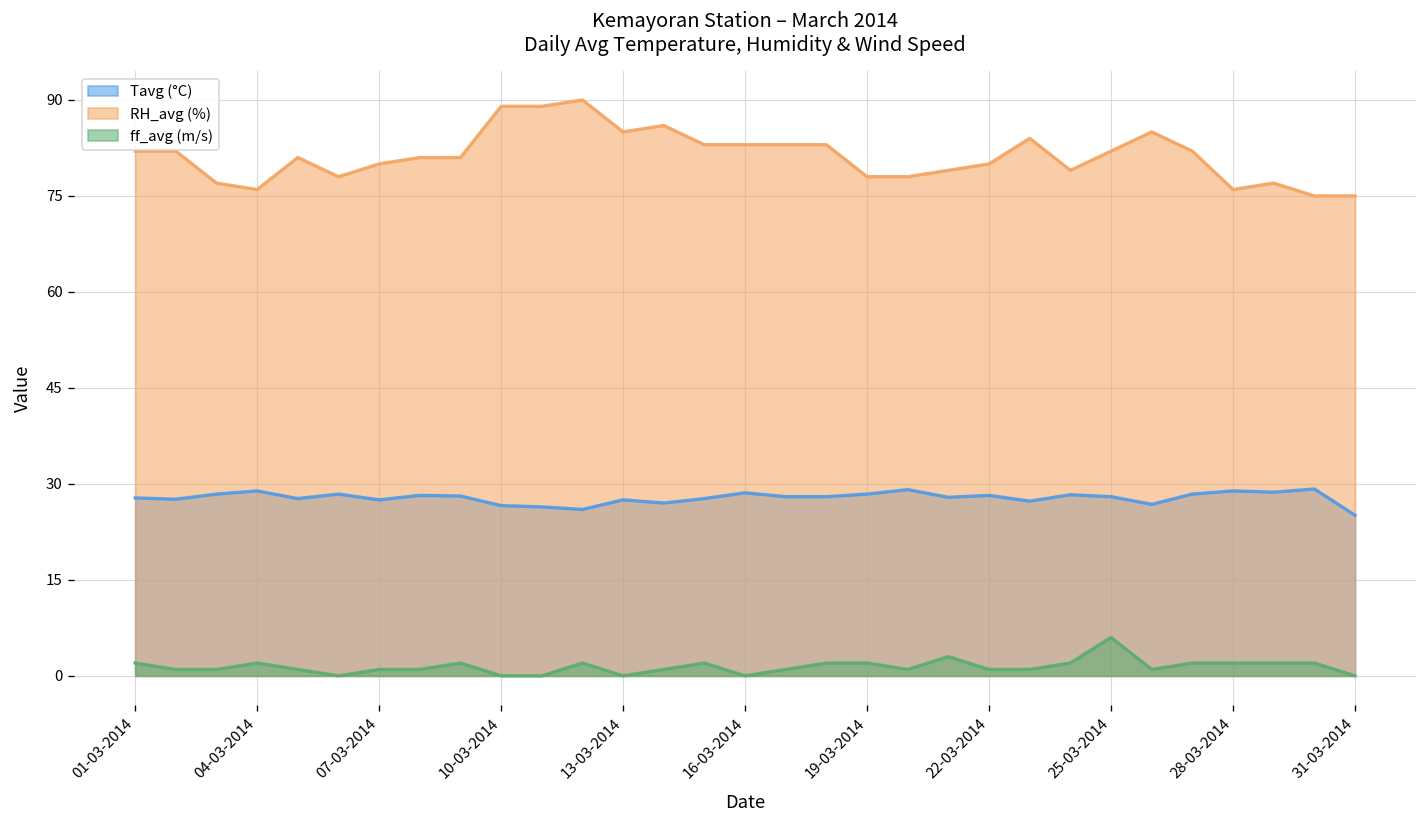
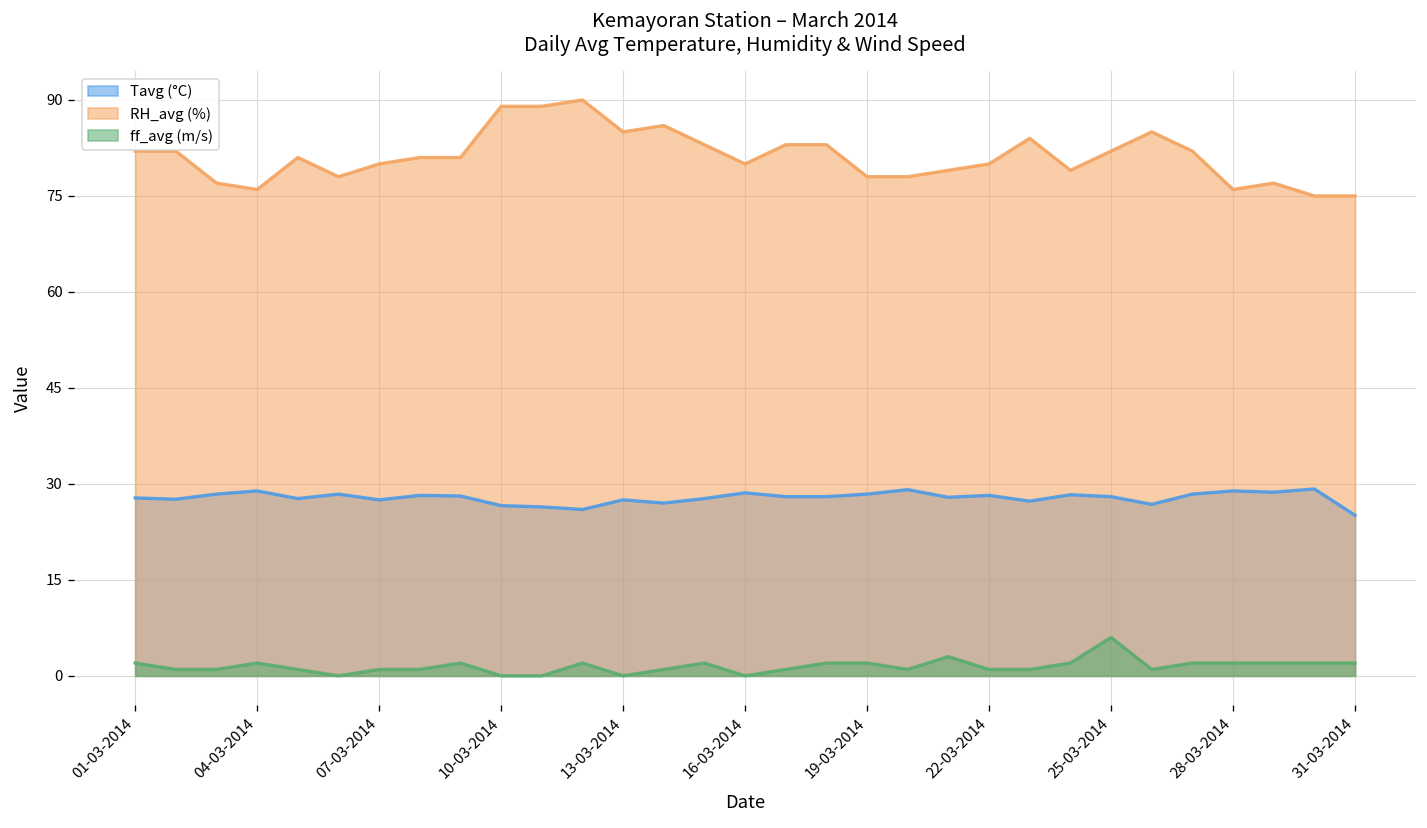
RH_avg (%), 16-03-2014: 83 -> 80
ff_avg (m/s), 31-03-2014: 0 -> 2
